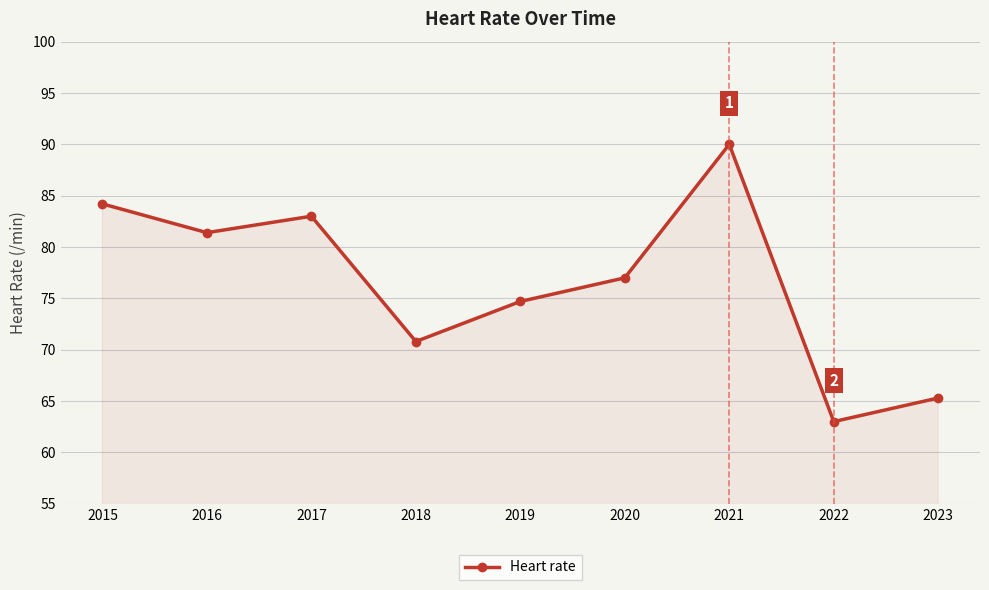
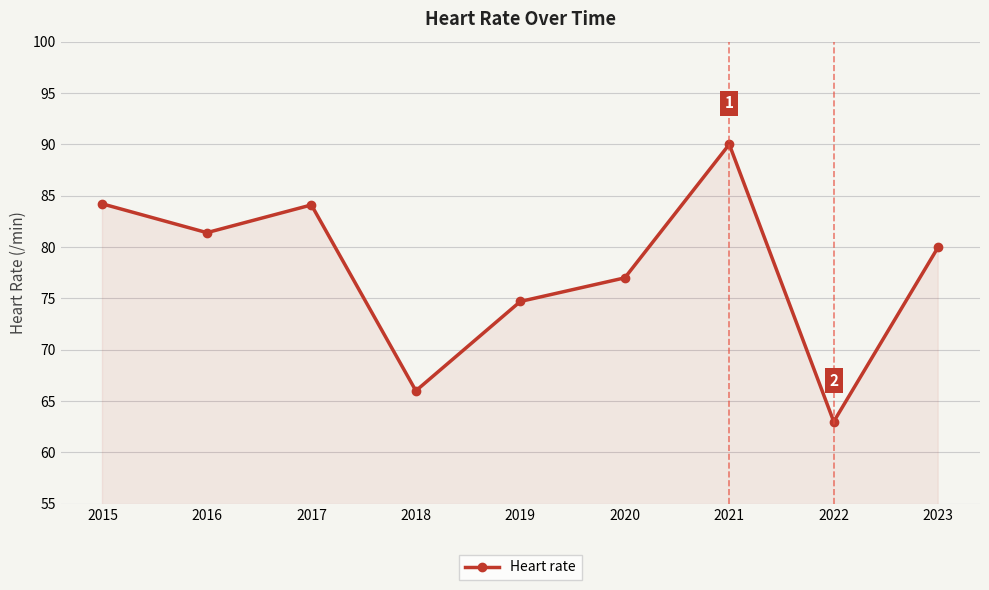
2017: 83.0 -> 84.1
2018: 70.8 -> 66.0
2023: 65.3 -> 80.0
